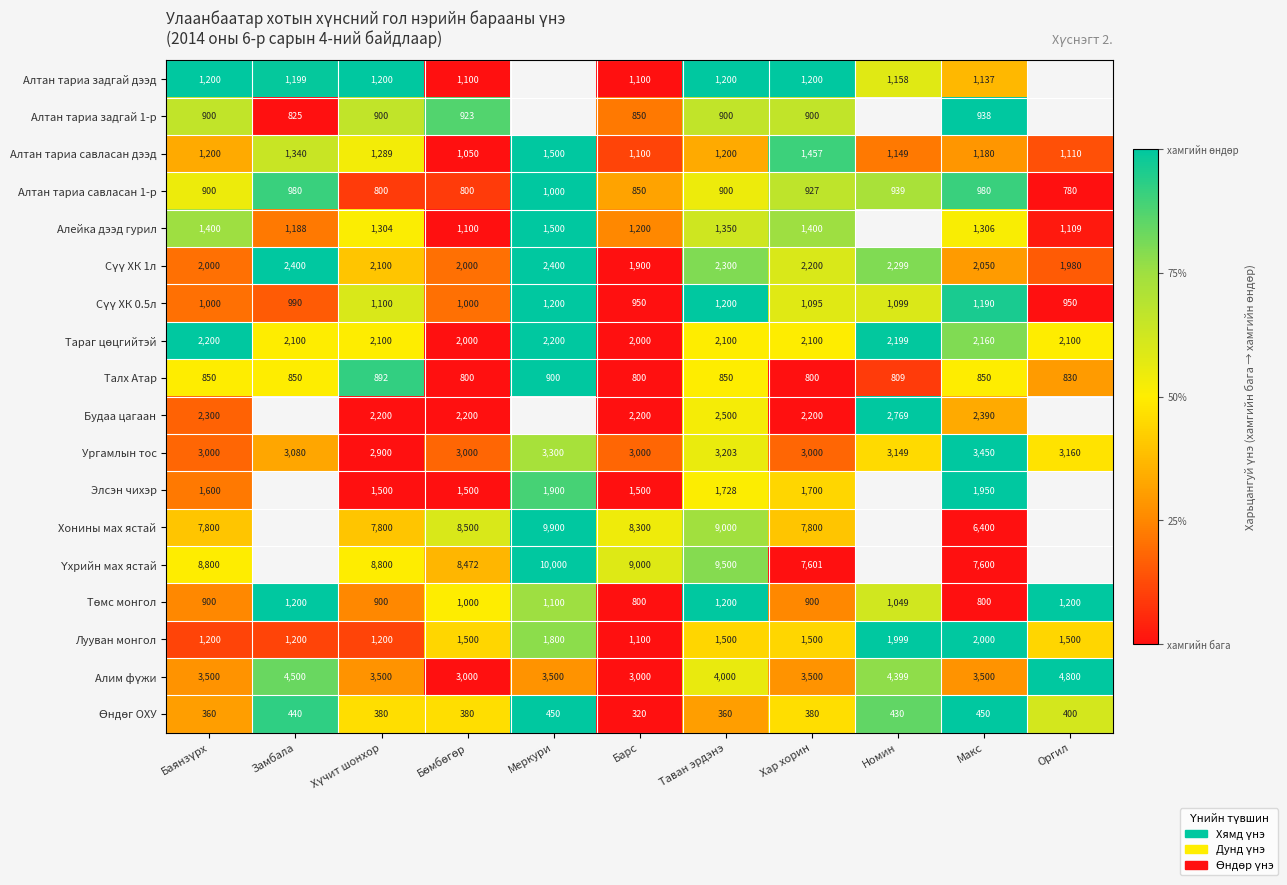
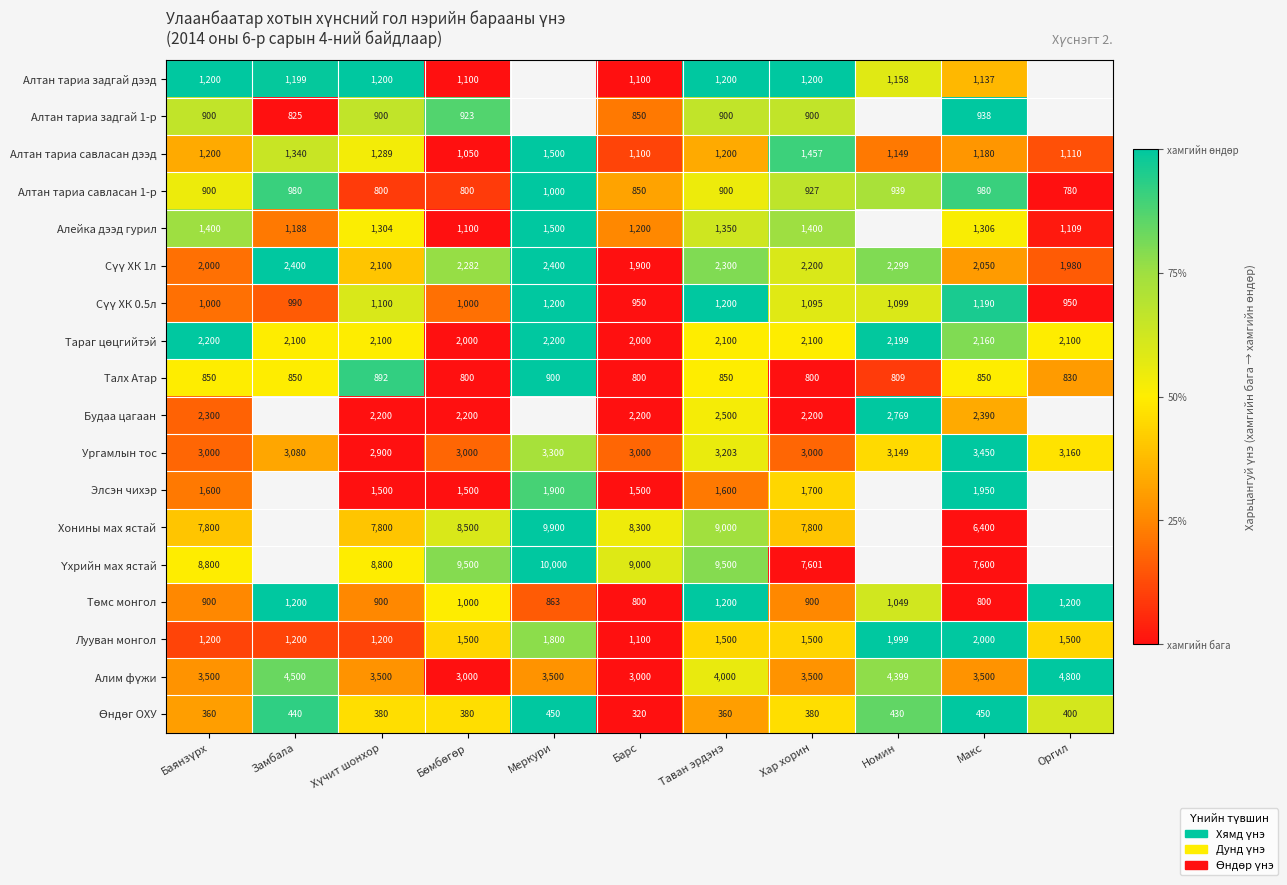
Сүү ХК 1л, Бөмбөгөр: 2,000 -> 2,282
Элсэн чихэр, Таван эрдэнэ: 1,728 -> 1,600
Үхрийн мах ястай, Бөмбөгөр: 8,472 -> 9,500
Төмс монгол, Меркури: 1,100 -> 863
